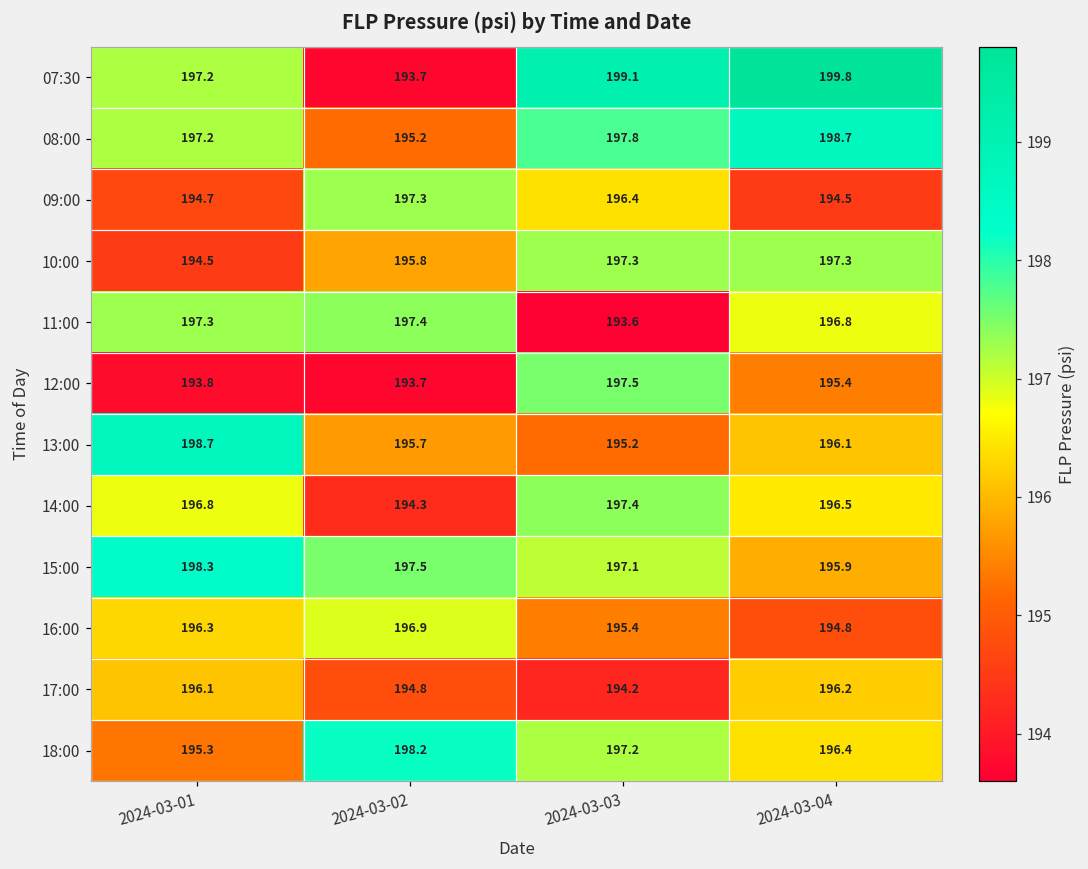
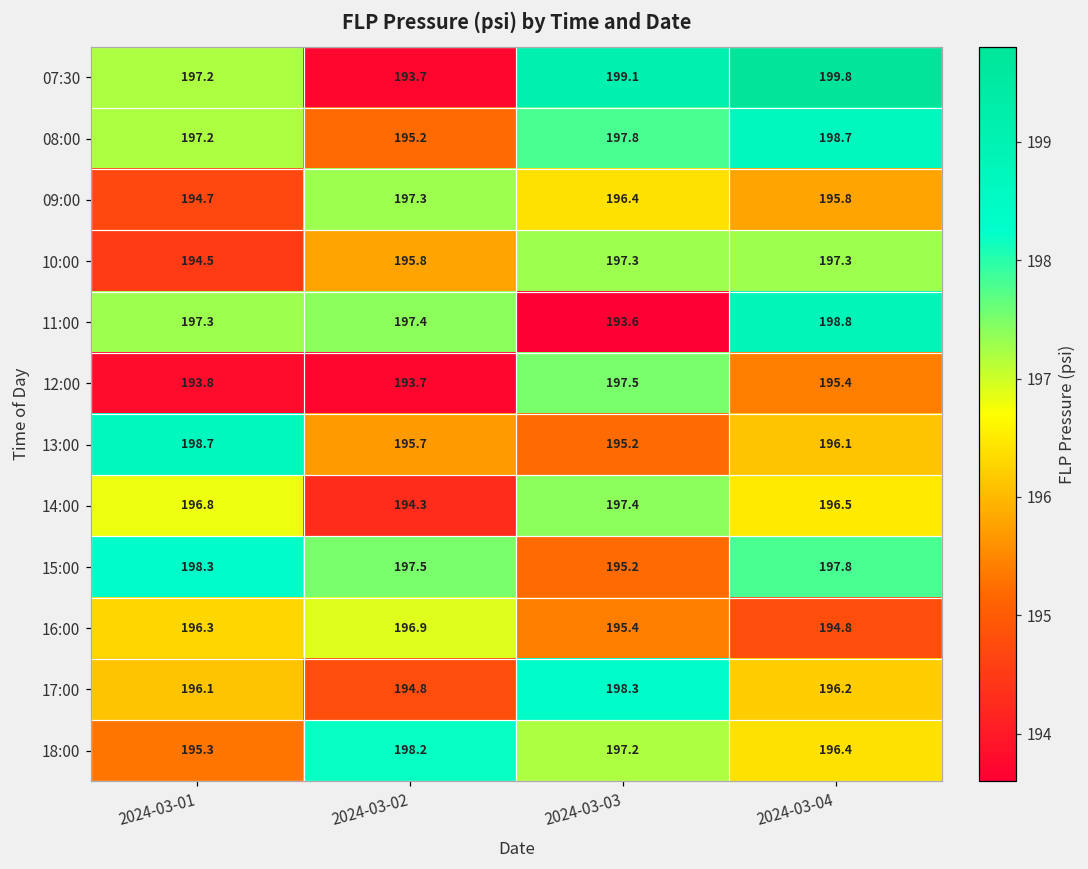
09:00, 2024-03-04: 194.5 -> 195.8
11:00, 2024-03-04: 196.8 -> 198.8
15:00, 2024-03-03: 197.1 -> 195.2
15:00, 2024-03-04: 195.9 -> 197.8
17:00, 2024-03-03: 194.2 -> 198.3
